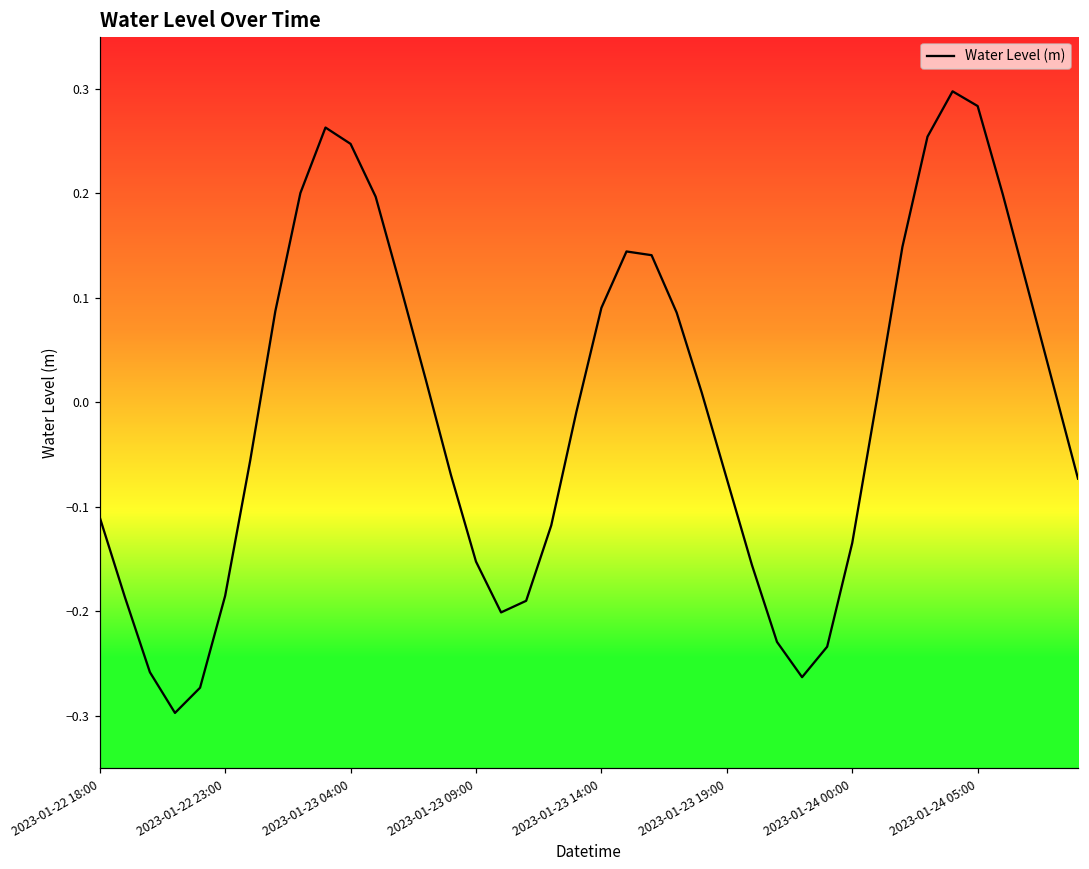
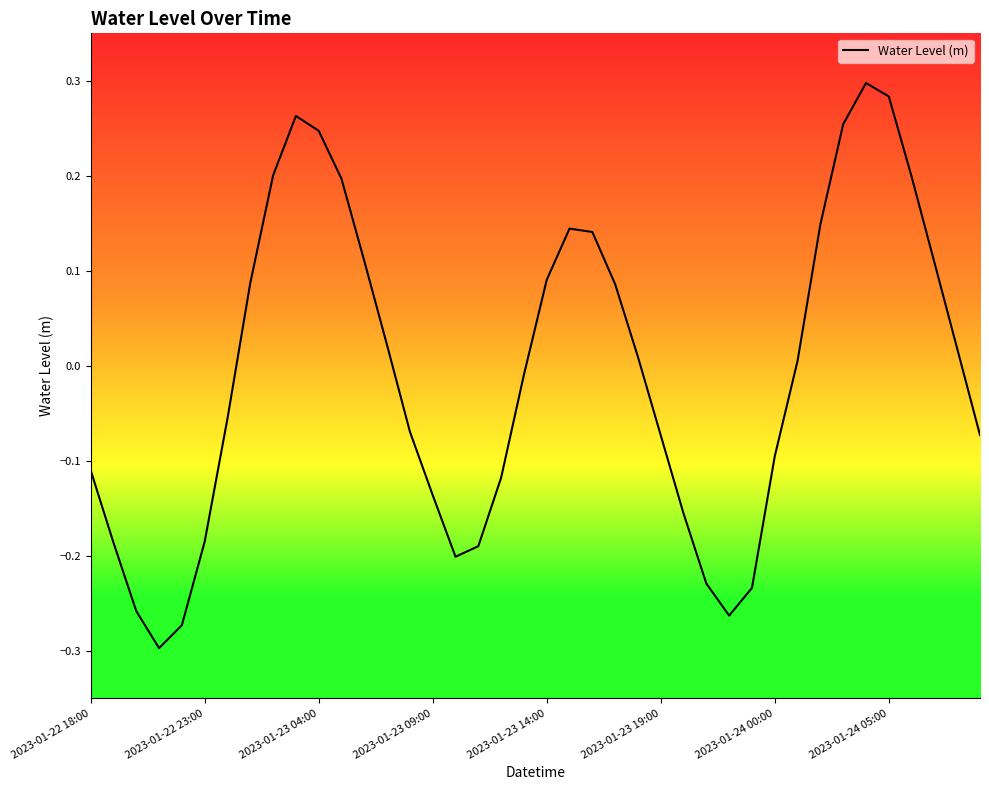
2023-01-23 09:00: -0.15 -> -0.14
2023-01-24 00:00: -0.13 -> -0.10
